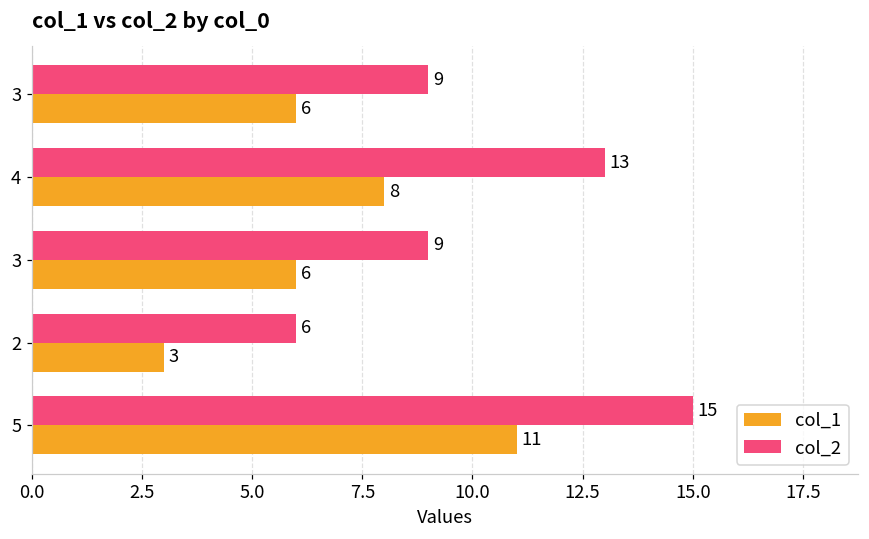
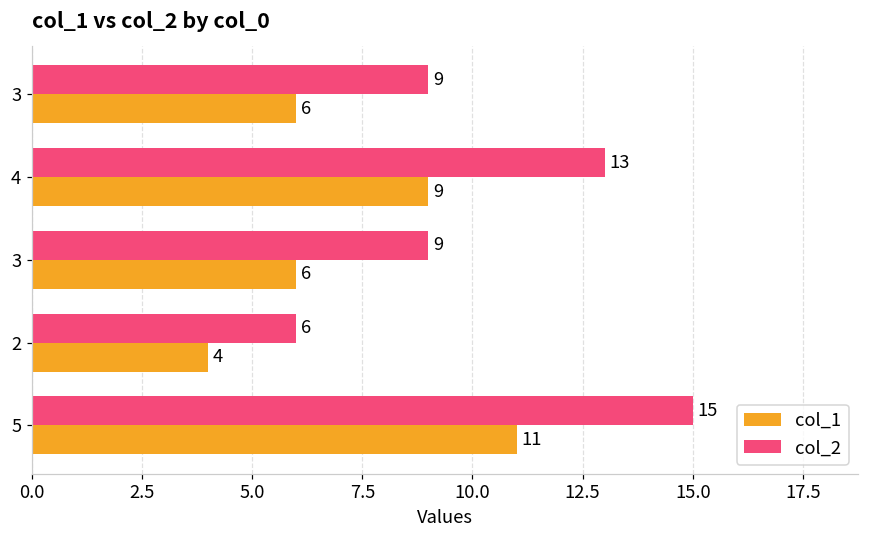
col_1, 4: 8 -> 9
col_1, 2: 3 -> 4
